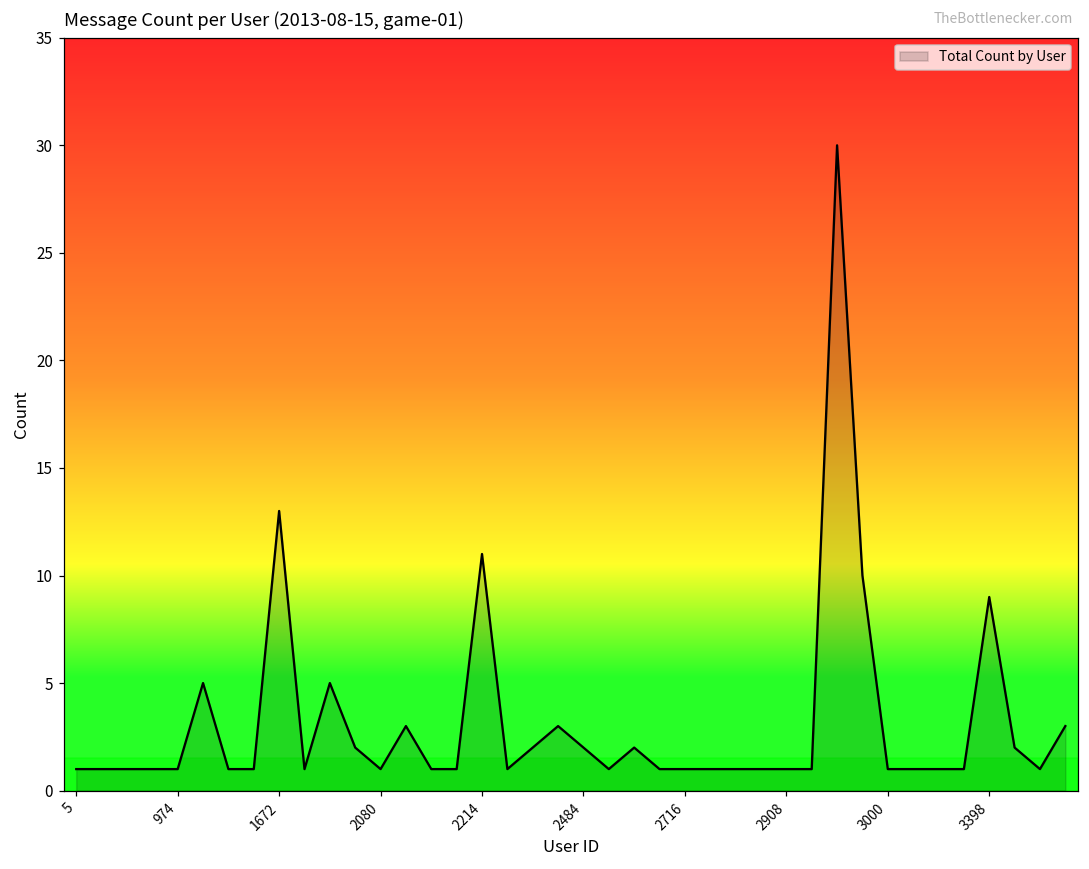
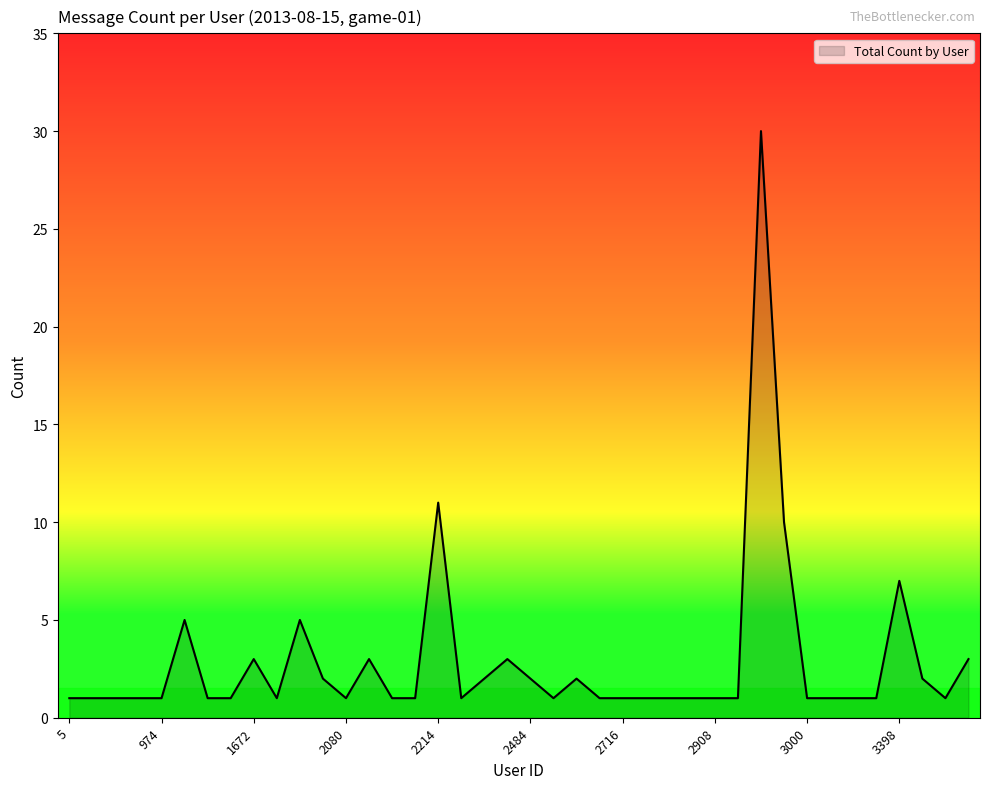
1672: 13 -> 3
3398: 9 -> 7
